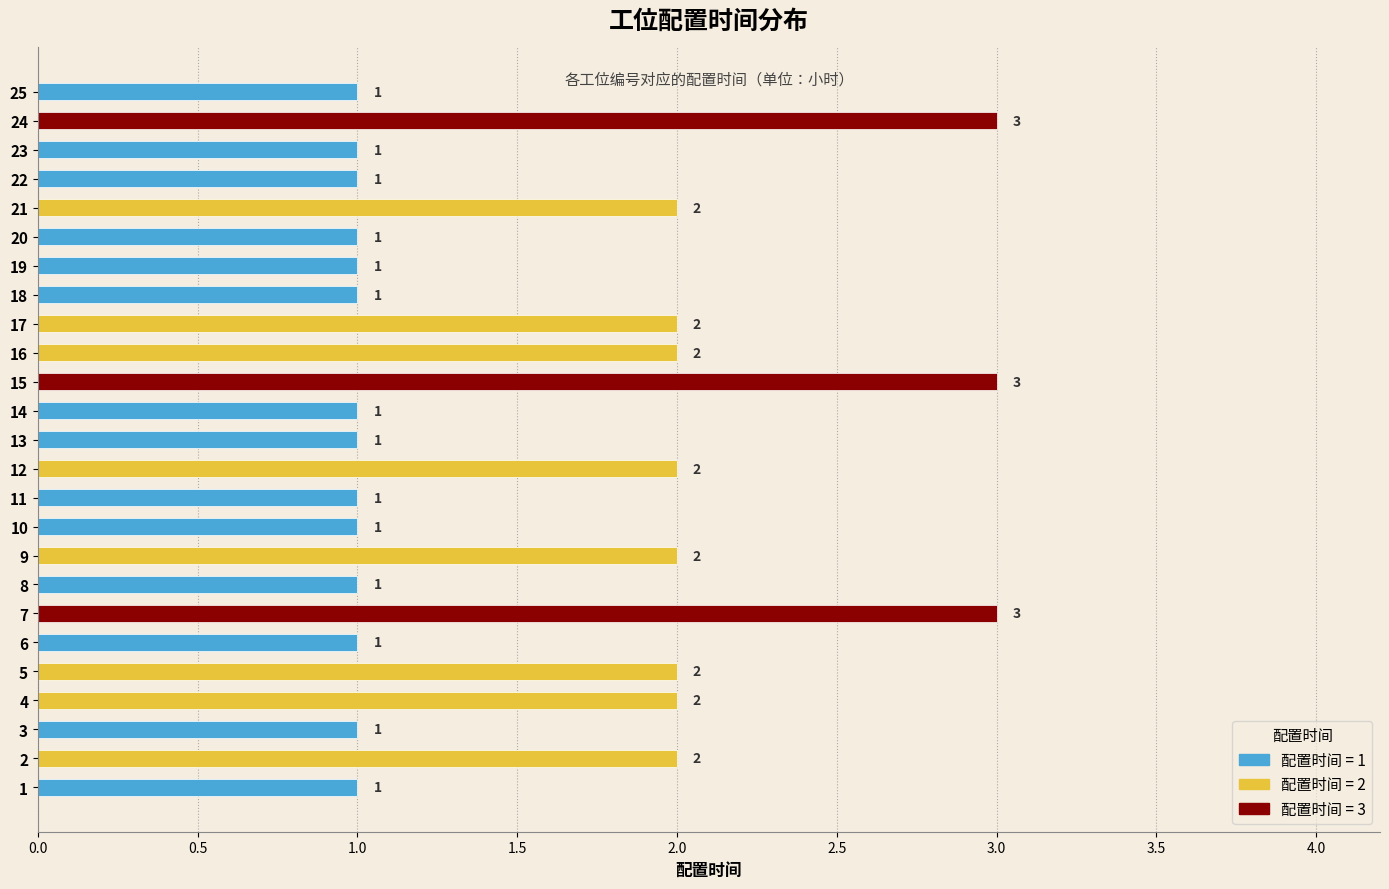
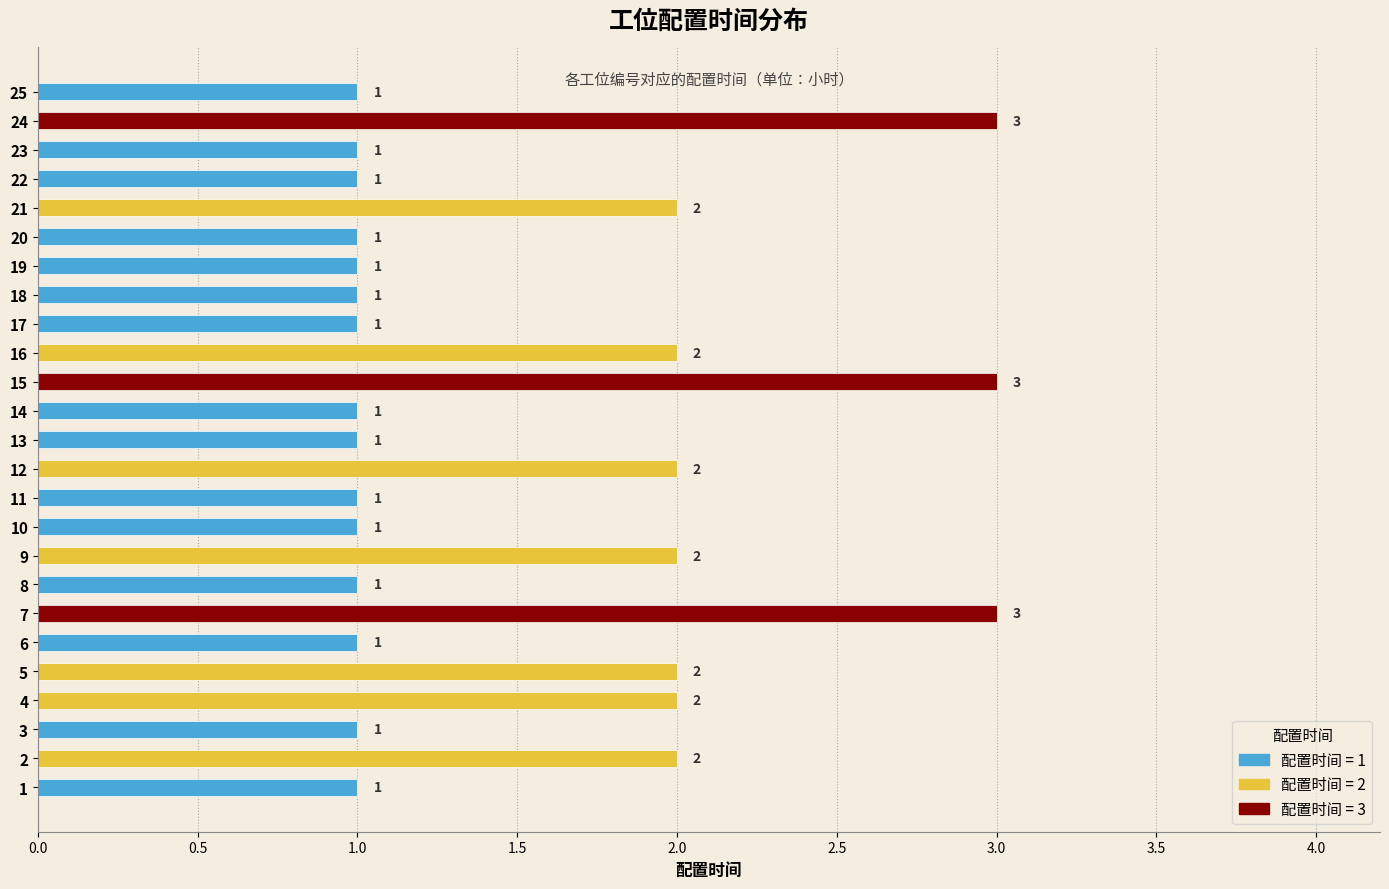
17: 2 -> 1
